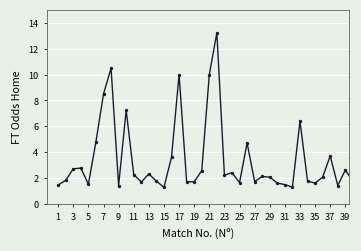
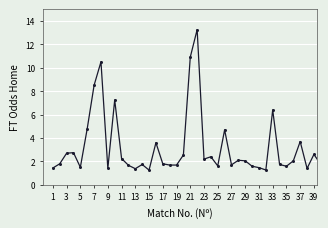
13: 2.3 -> 1.4
17: 10.0 -> 1.8
21: 10.0 -> 10.9
